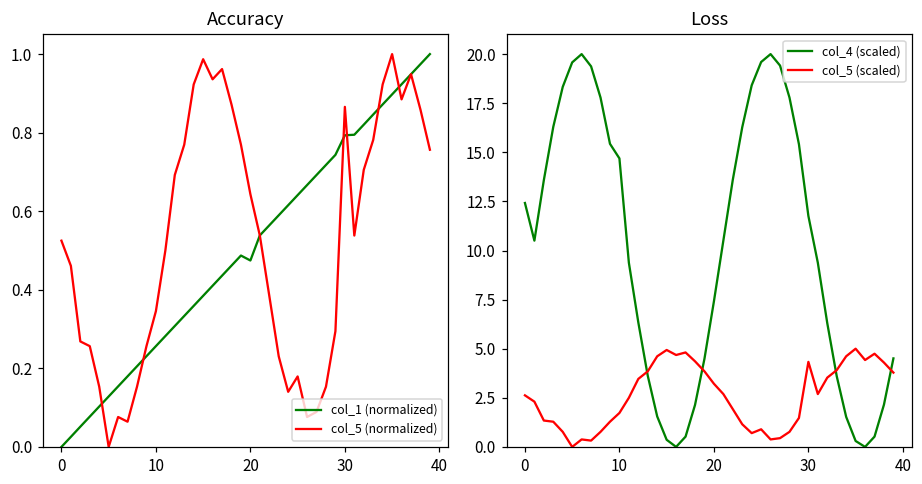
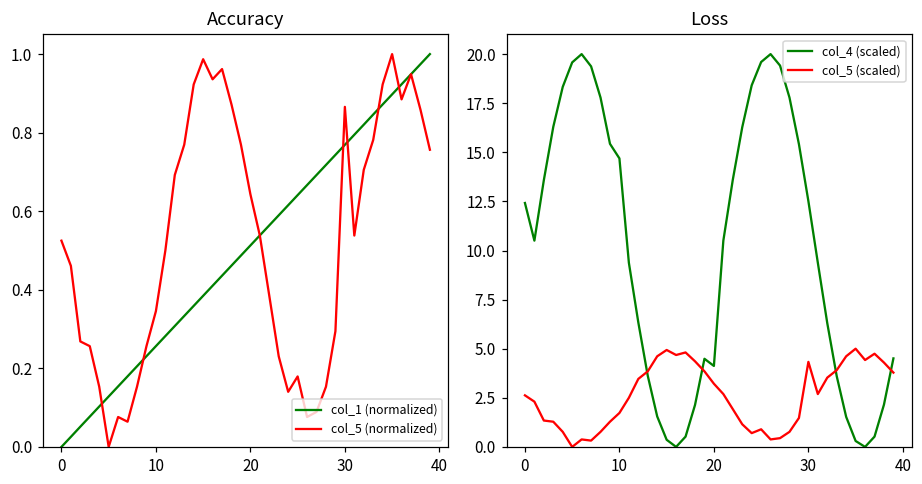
Accuracy, col_1 (normalized), 20: 0.47 -> 0.51
Accuracy, col_1 (normalized), 30: 0.79 -> 0.77
Loss, col_4 (scaled), 20: 7.4 -> 4.1
Loss, col_4 (scaled), 30: 11.8 -> 12.5
